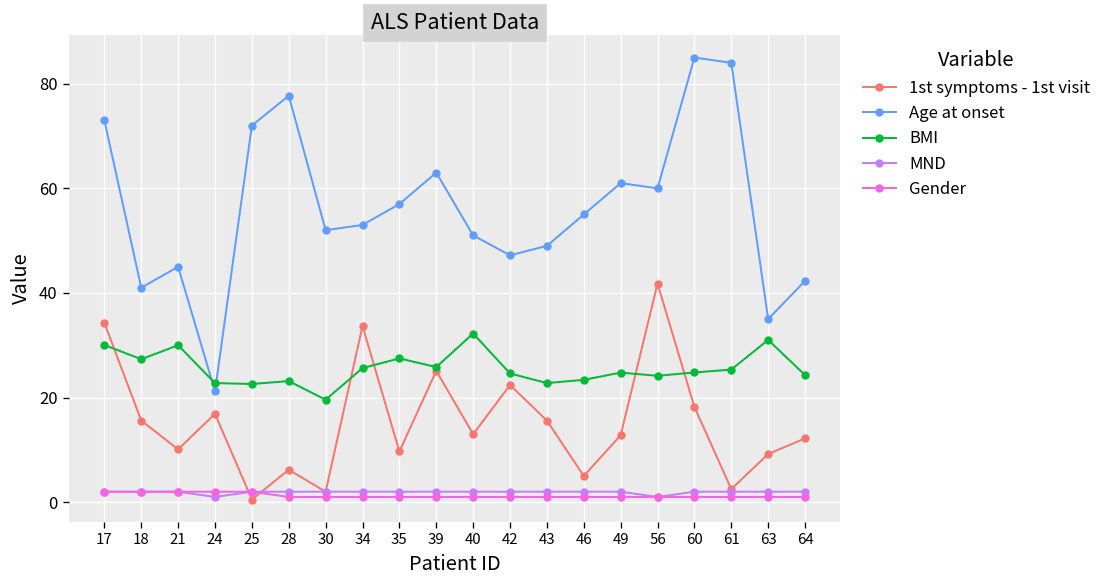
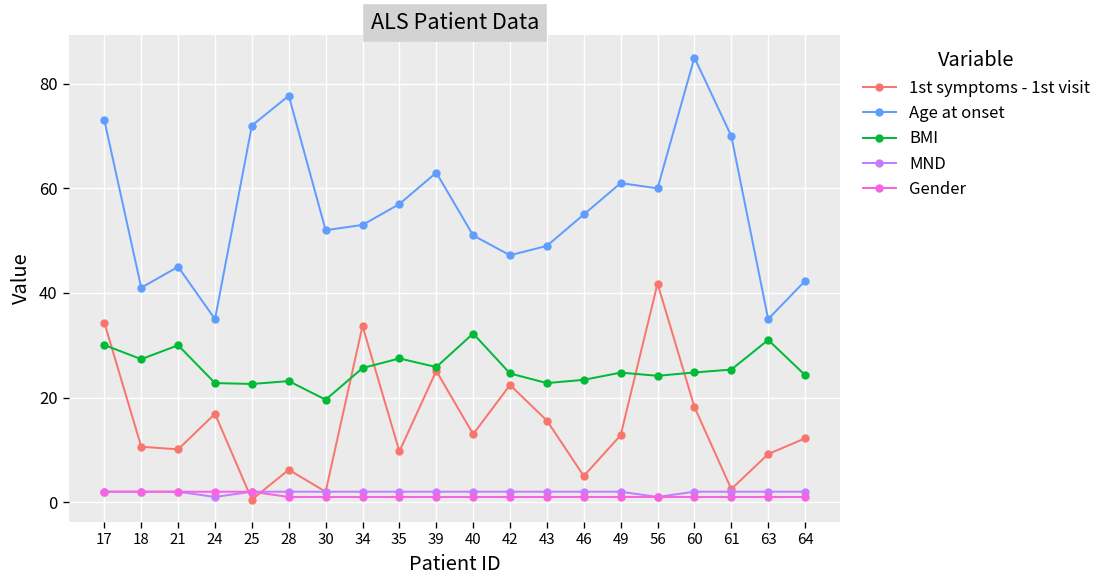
1st symptoms - 1st visit, 18: 16 -> 11
Age at onset, 24: 21 -> 35
Age at onset, 61: 84 -> 70
